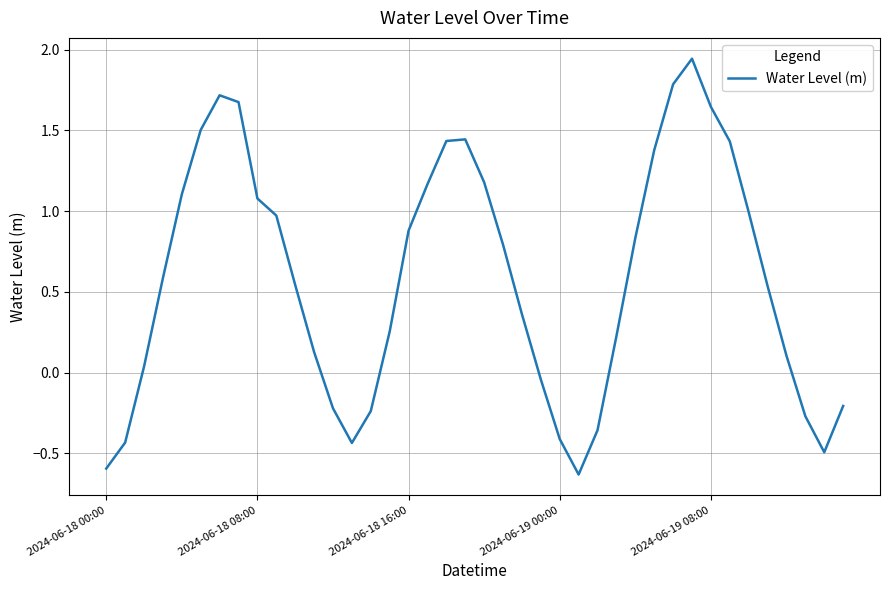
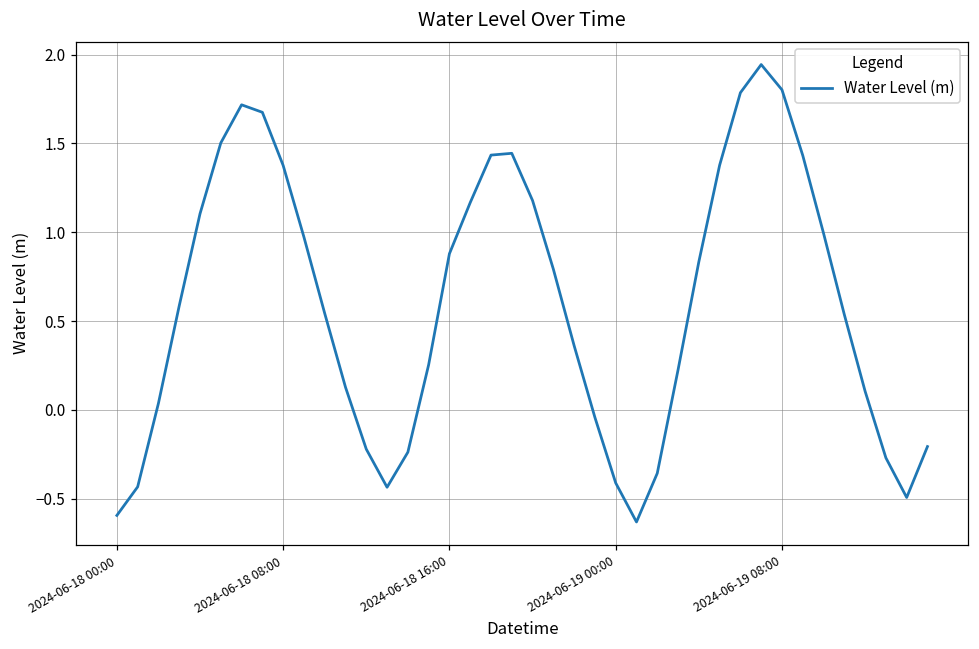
2024-06-18 08:00: 1.08 -> 1.38
2024-06-19 08:00: 1.65 -> 1.80
